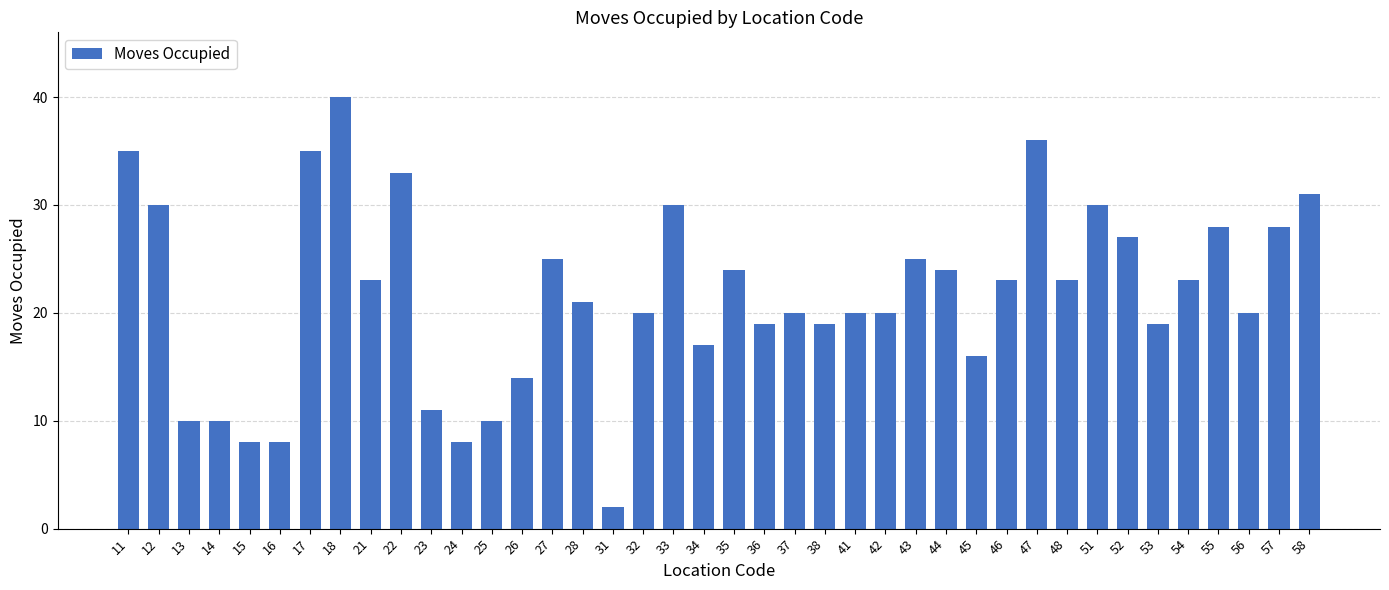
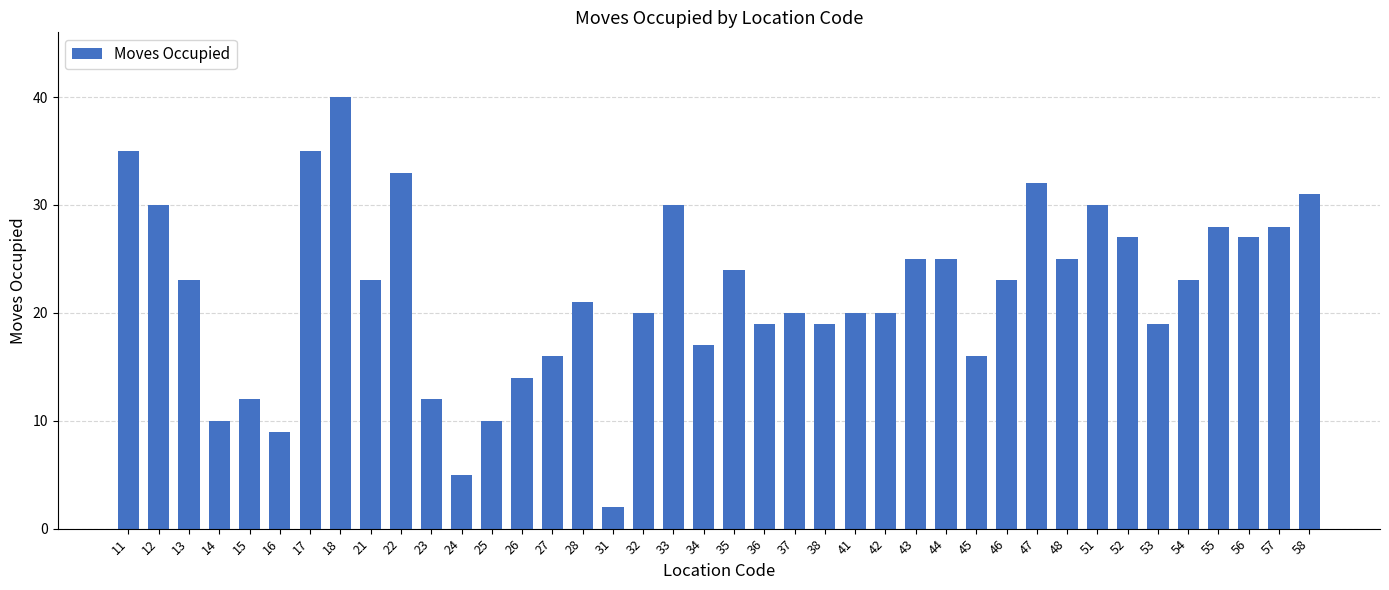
13: 10 -> 23
15: 8 -> 12
16: 8 -> 9
23: 11 -> 12
24: 8 -> 5
27: 25 -> 16
44: 24 -> 25
47: 36 -> 32
48: 23 -> 25
56: 20 -> 27
